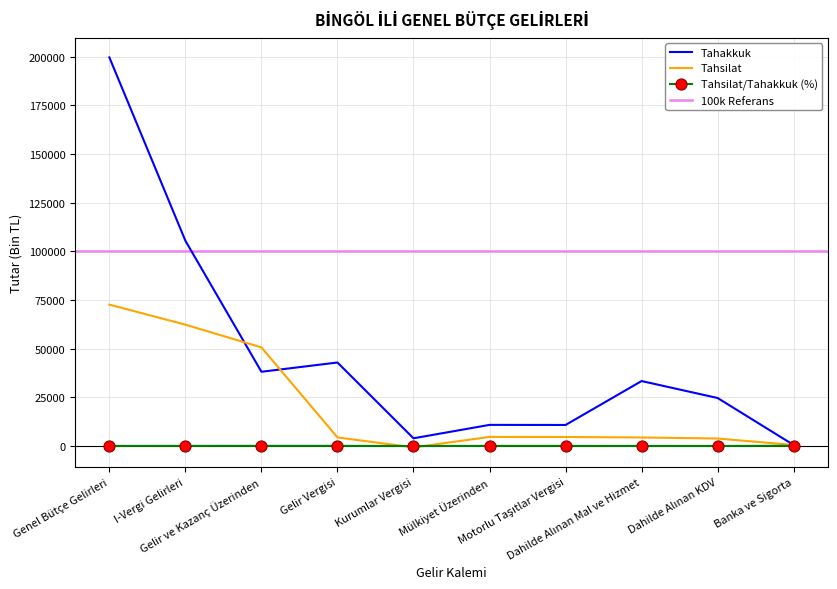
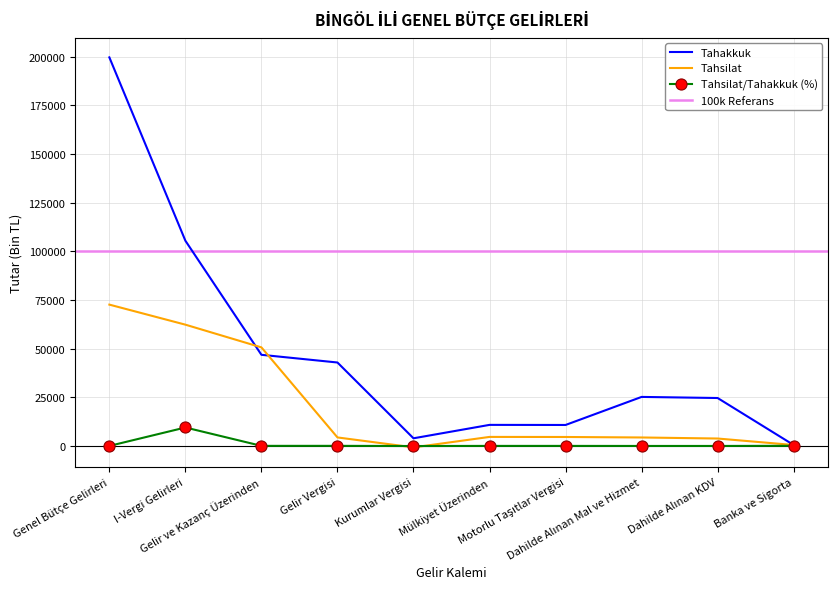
Tahsilat/Tahakkuk (%), I-Vergi Gelirleri: 0 -> 10000
Tahakkuk, Gelir ve Kazanç Üzerinden: 38000 -> 47000
Tahakkuk, Dahilde Alınan Mal ve Hizmet: 33000 -> 25000
